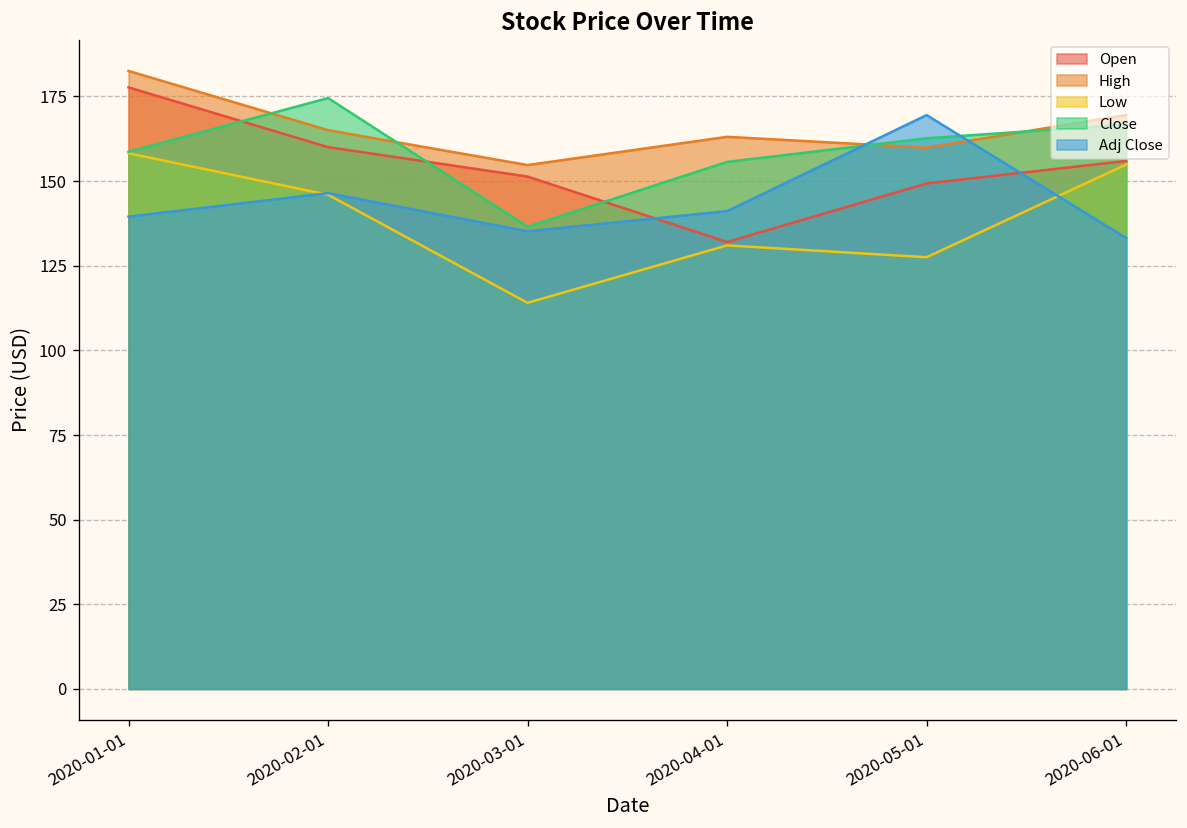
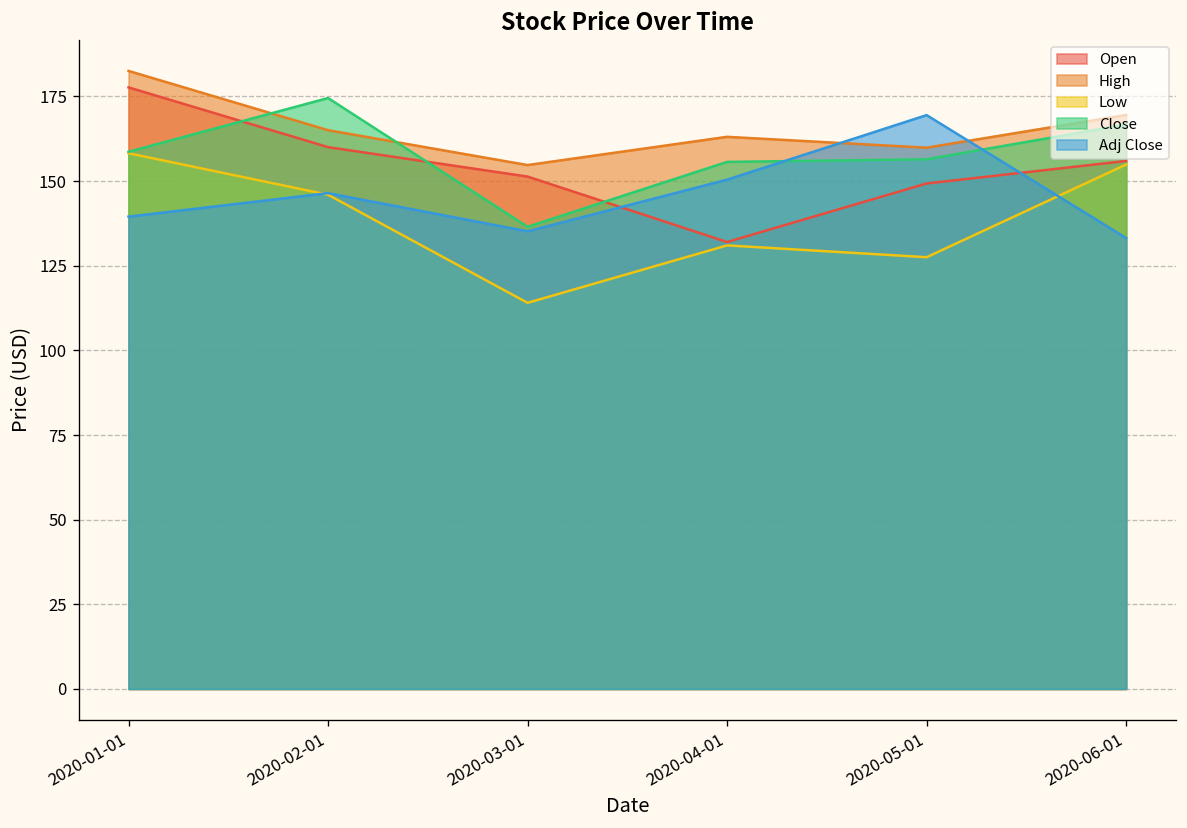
Adj Close, 2020-04-01: 141 -> 150
Close, 2020-05-01: 163 -> 156
